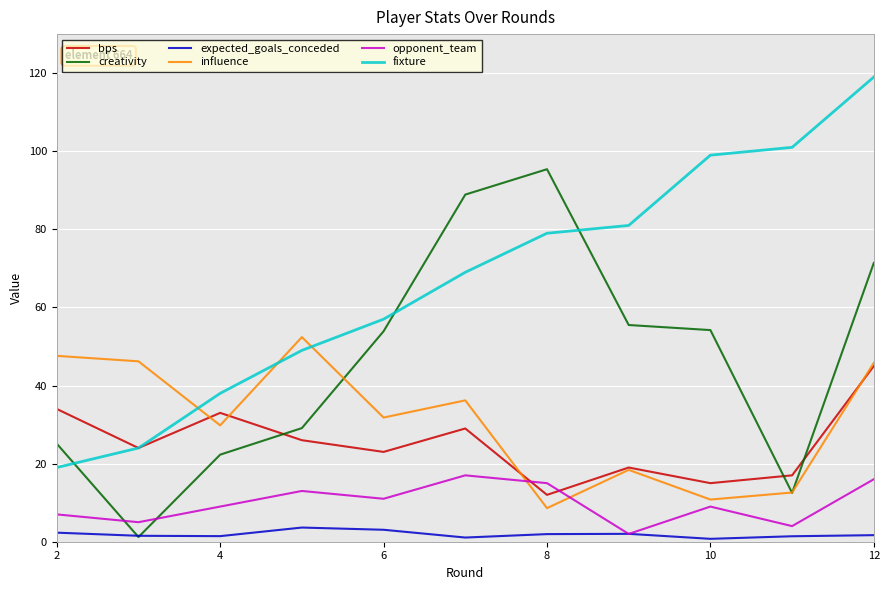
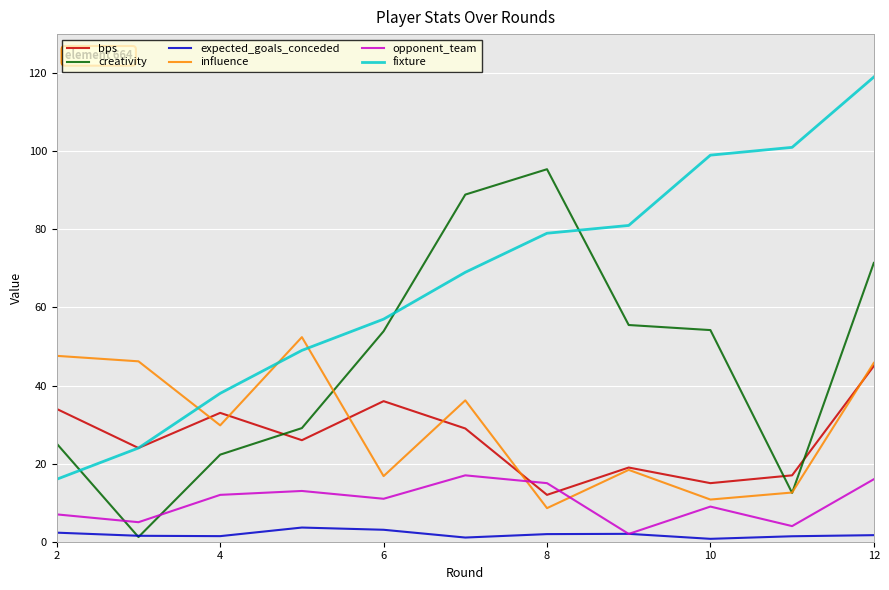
fixture, 2: 19 -> 16
opponent_team, 4: 9 -> 12
bps, 6: 23 -> 36
influence, 6: 32 -> 17
